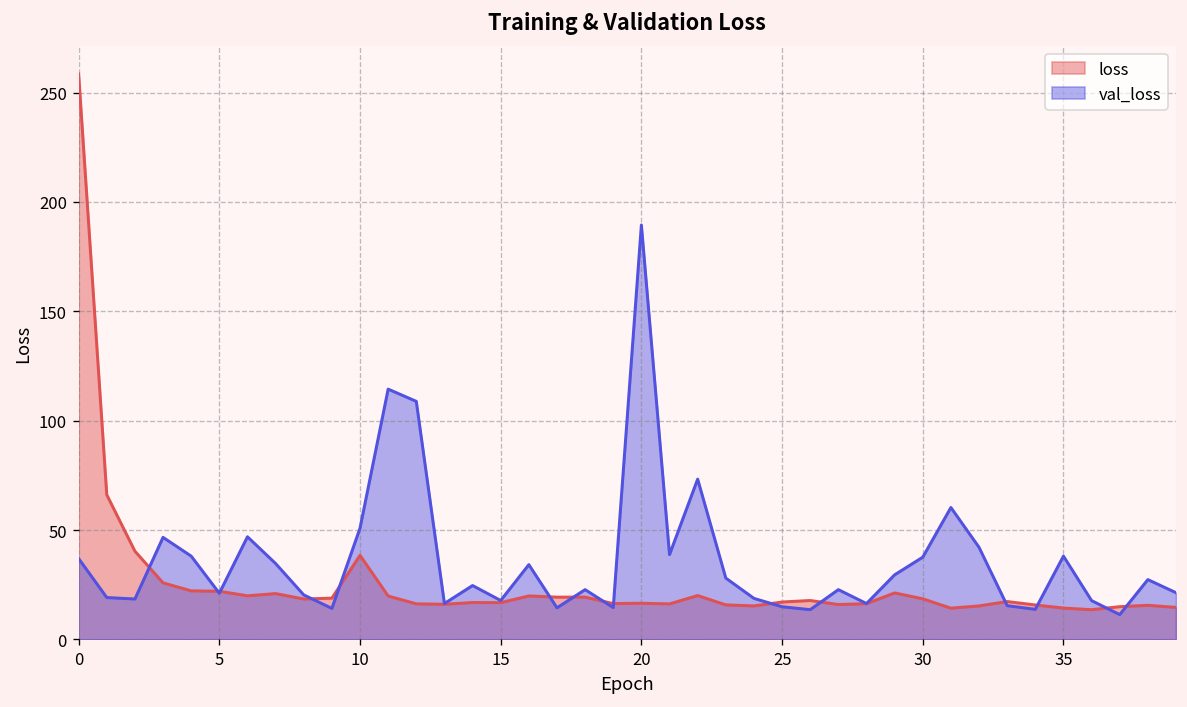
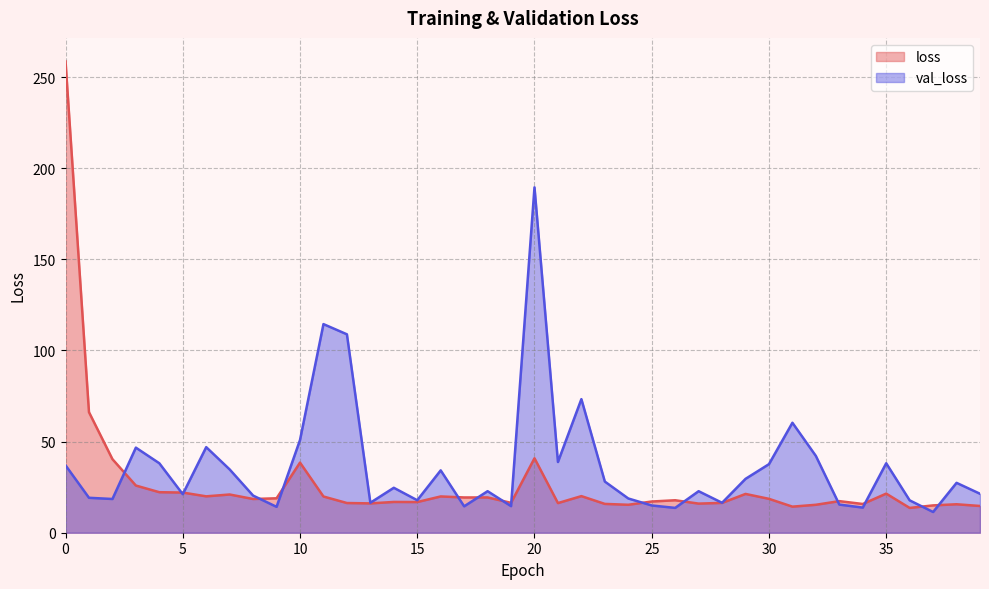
loss, 20: 17 -> 41
loss, 35: 14 -> 21
